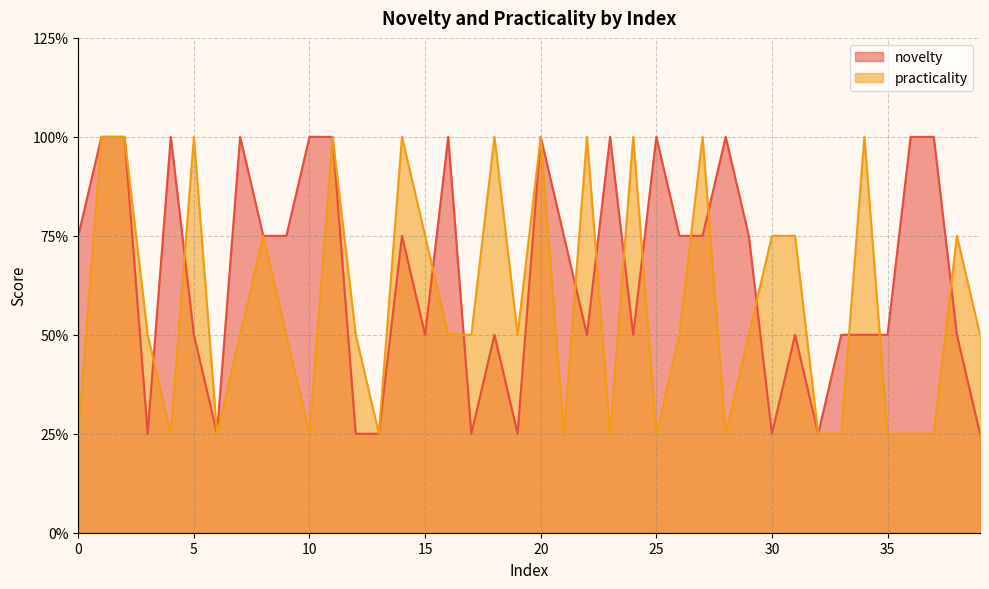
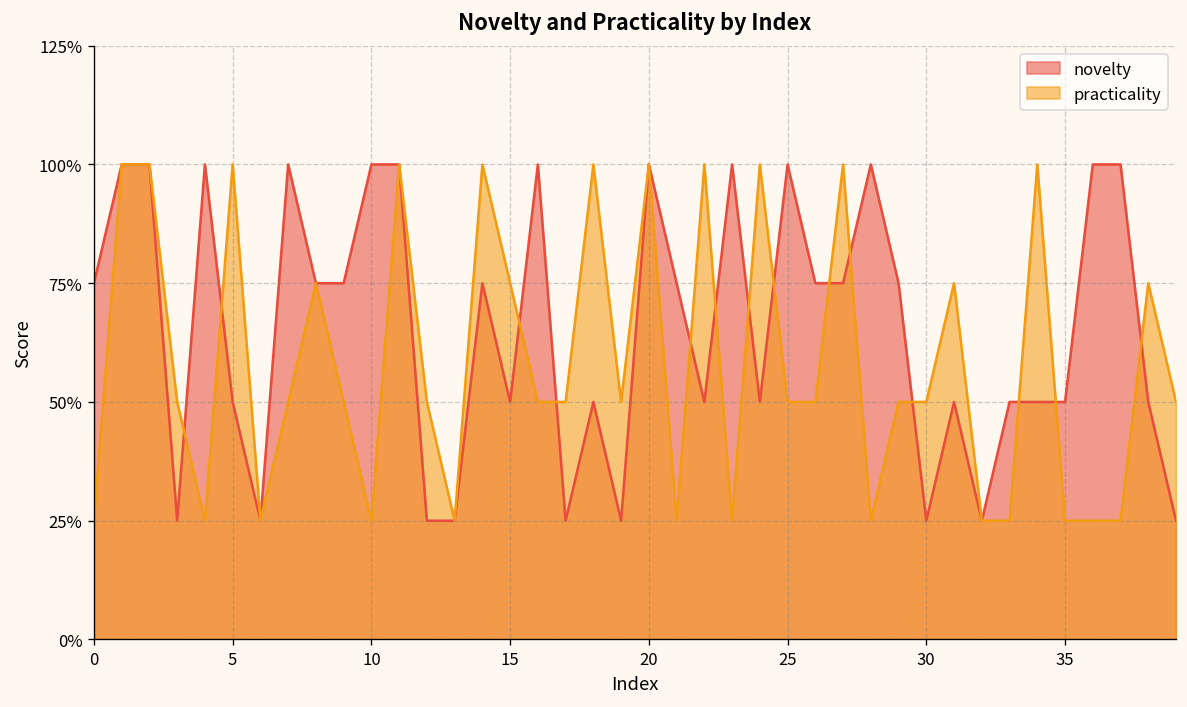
practicality, 25: 25% -> 50%
practicality, 30: 75% -> 50%
